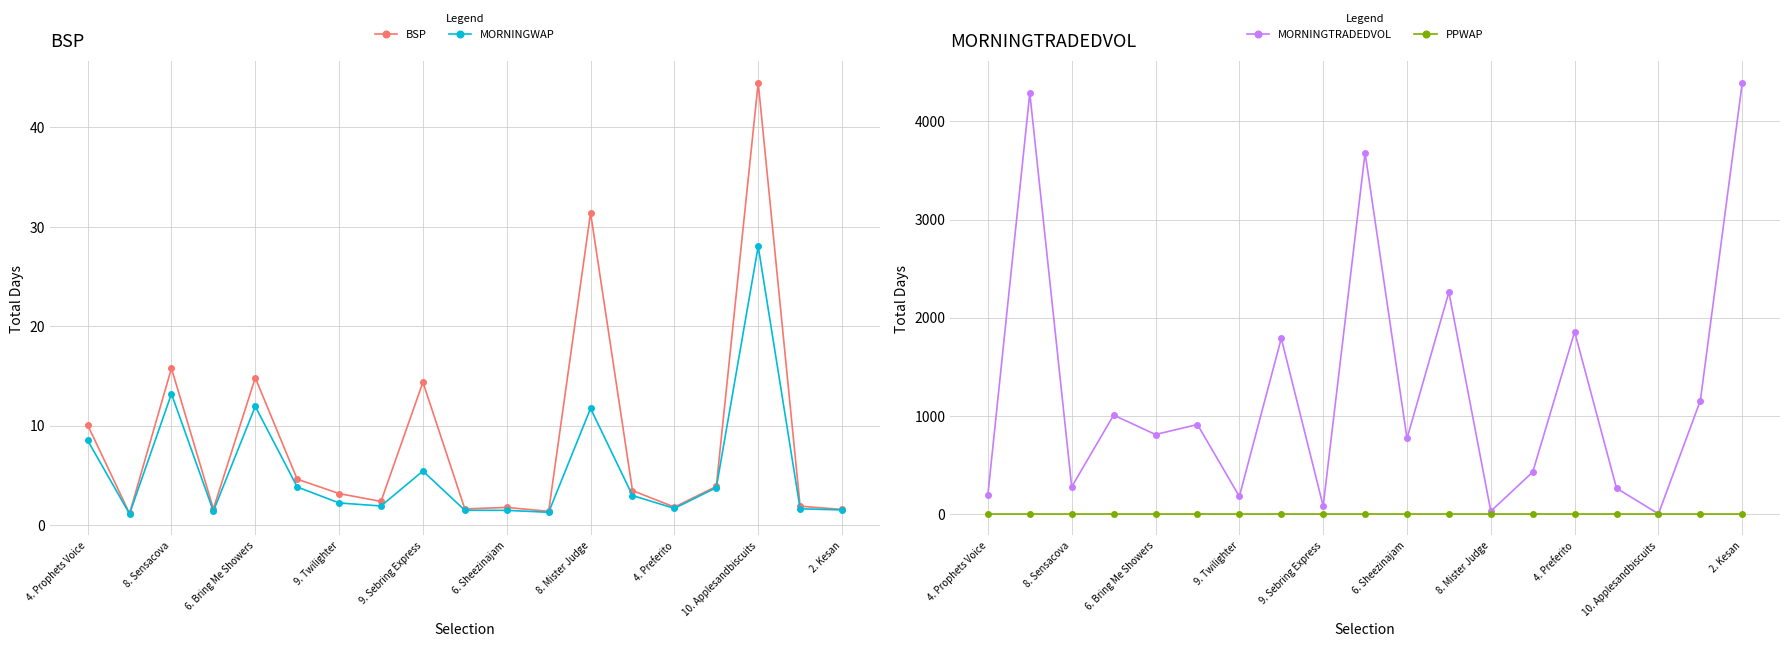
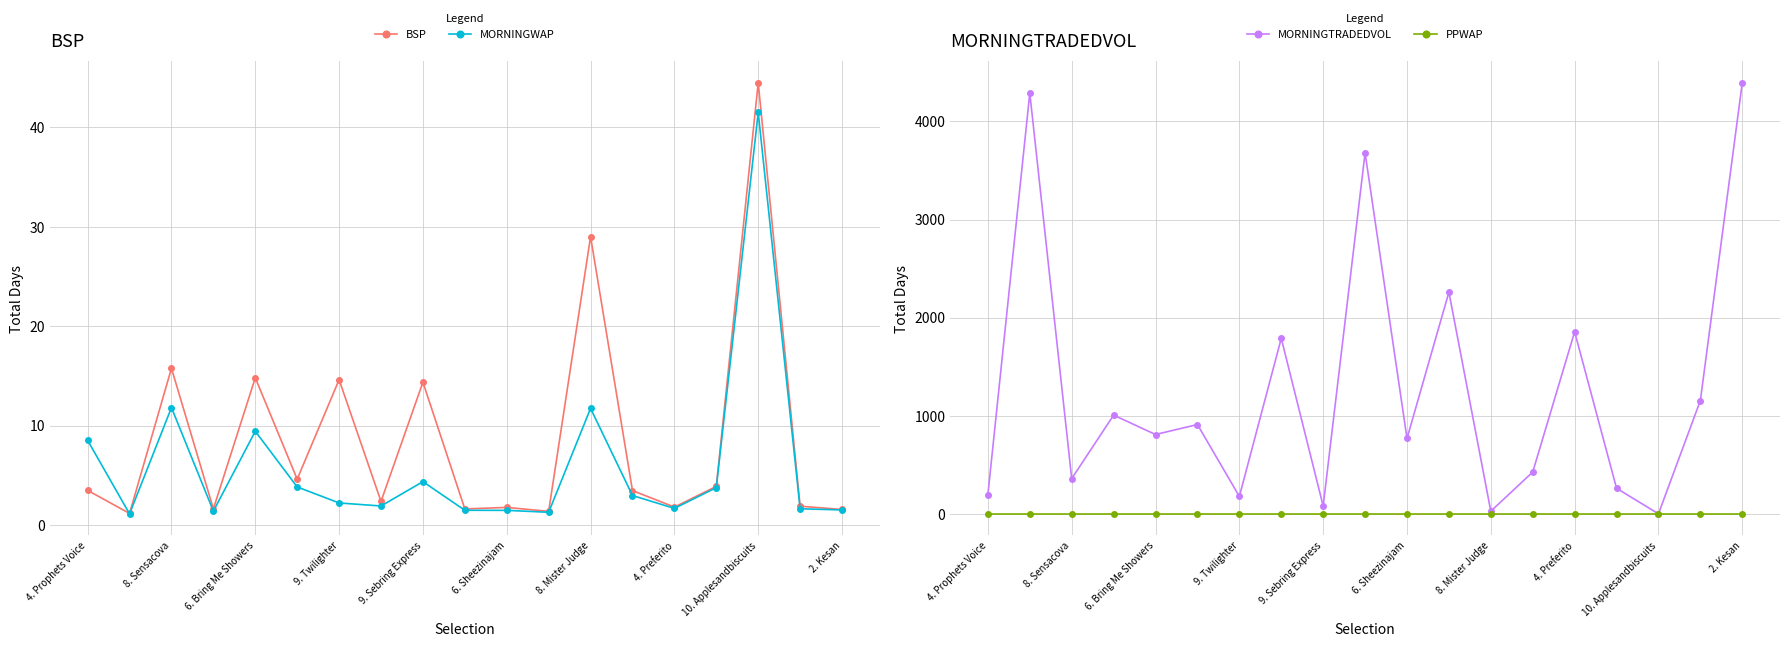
BSP, BSP, 4. Prophets Voice: 10 -> 3
BSP, MORNINGWAP, 8. Sensacova: 13 -> 12
BSP, MORNINGWAP, 6. Bring Me Showers: 12 -> 9
BSP, BSP, 9. Twilighter: 3 -> 15
BSP, MORNINGWAP, 9. Sebring Express: 5 -> 4
BSP, BSP, 8. Mister Judge: 31 -> 29
BSP, MORNINGWAP, 10. Applesandbiscuits: 28 -> 42
MORNINGTRADEDVOL, MORNINGTRADEDVOL, 8. Sensacova: 300 -> 400
